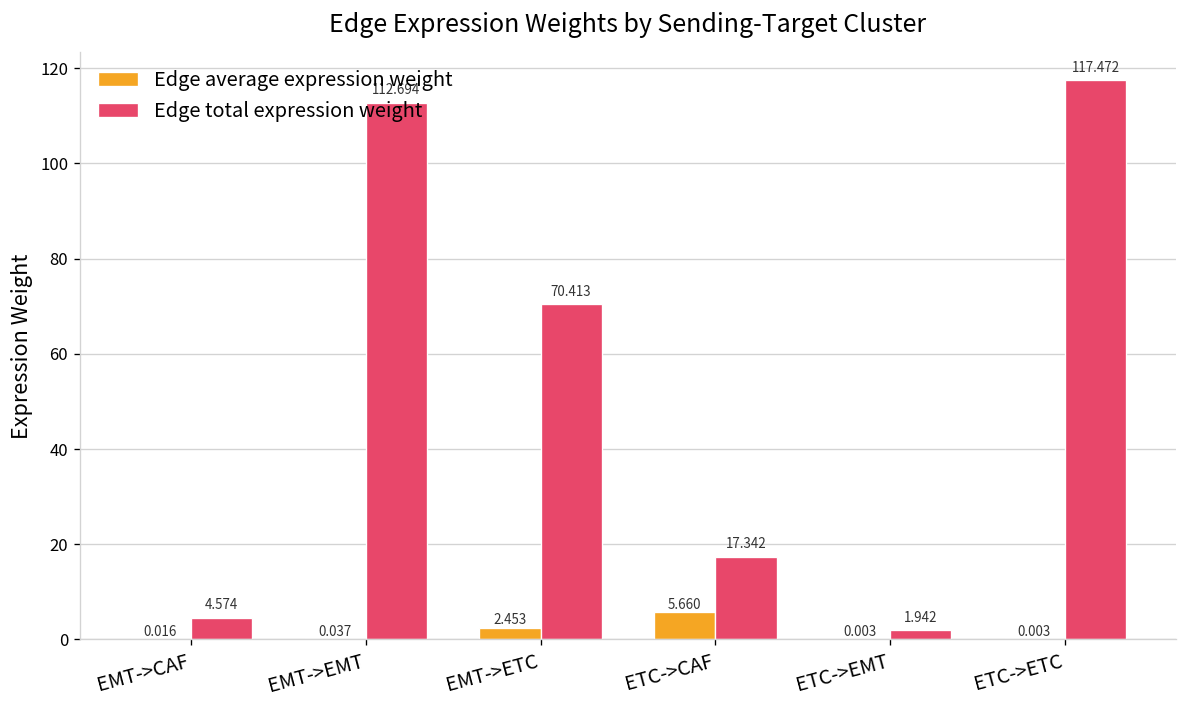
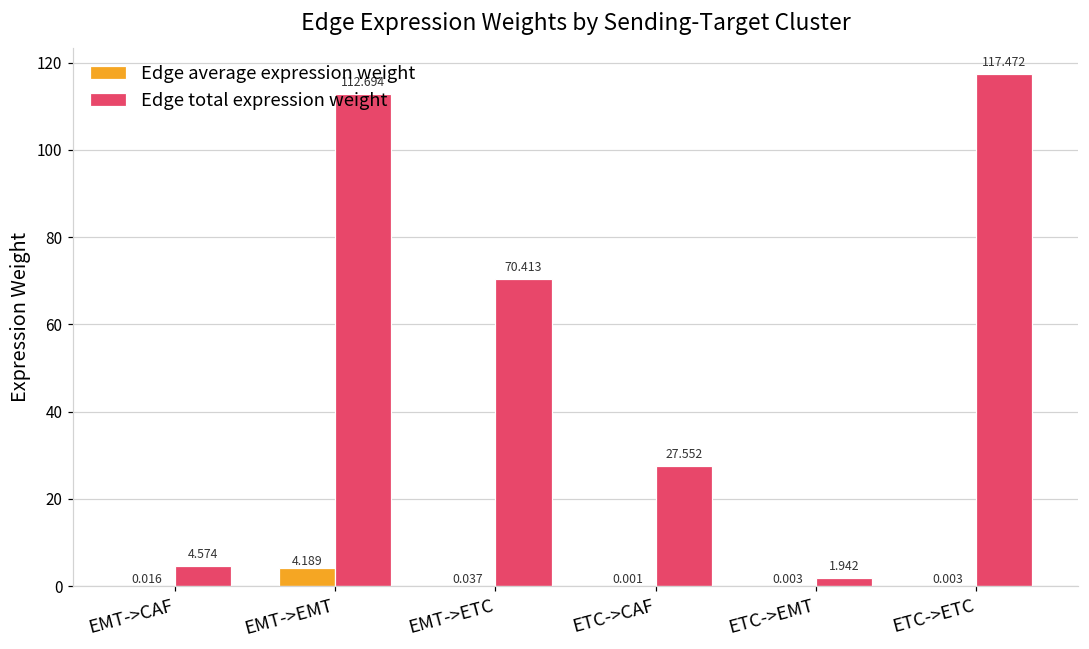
Edge average expression weight, EMT->EMT: 0.037 -> 4.189
Edge average expression weight, EMT->ETC: 2.453 -> 0.037
Edge average expression weight, ETC->CAF: 5.660 -> 0.001
Edge total expression weight, ETC->CAF: 17.342 -> 27.552
